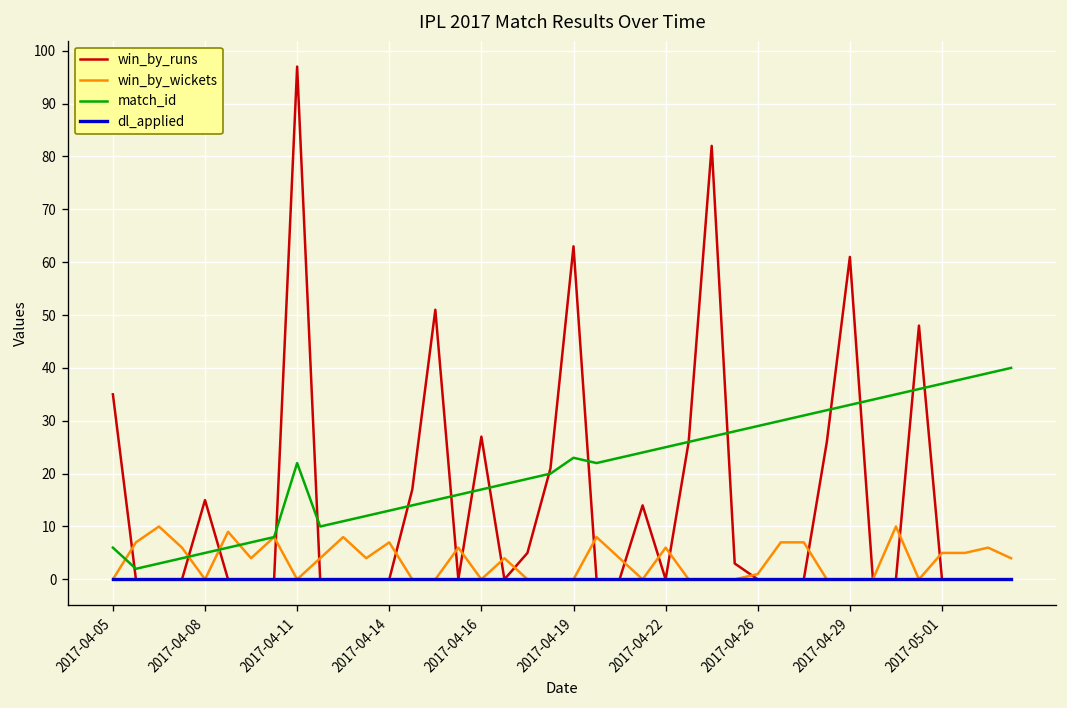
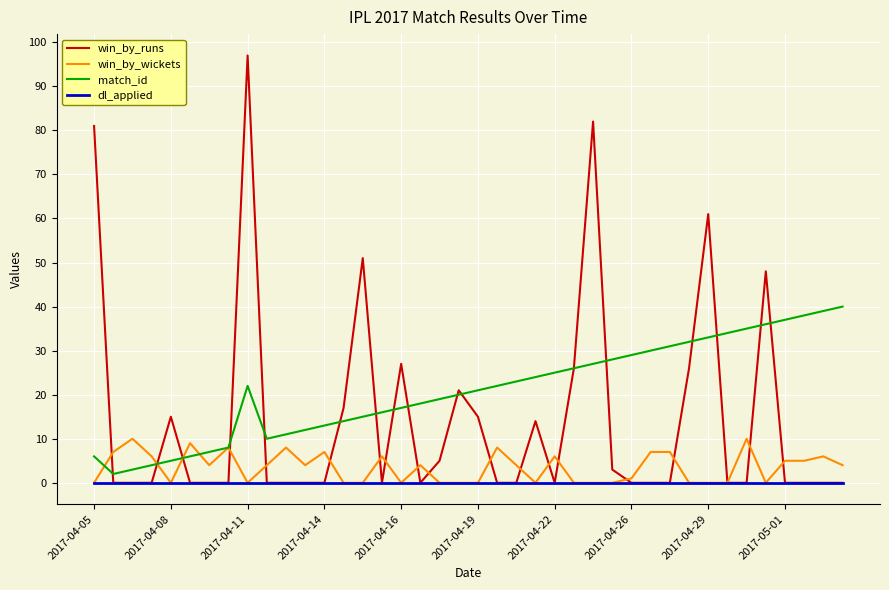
win_by_runs, 2017-04-05: 35 -> 81
win_by_runs, 2017-04-19: 63 -> 15
match_id, 2017-04-19: 23 -> 21
